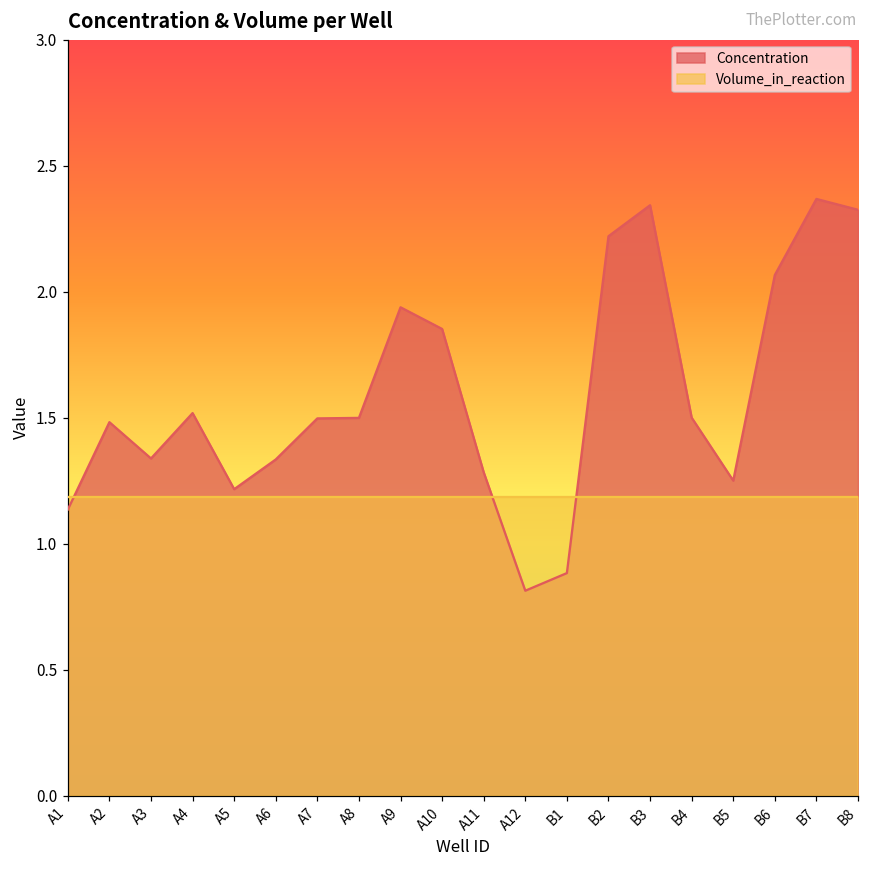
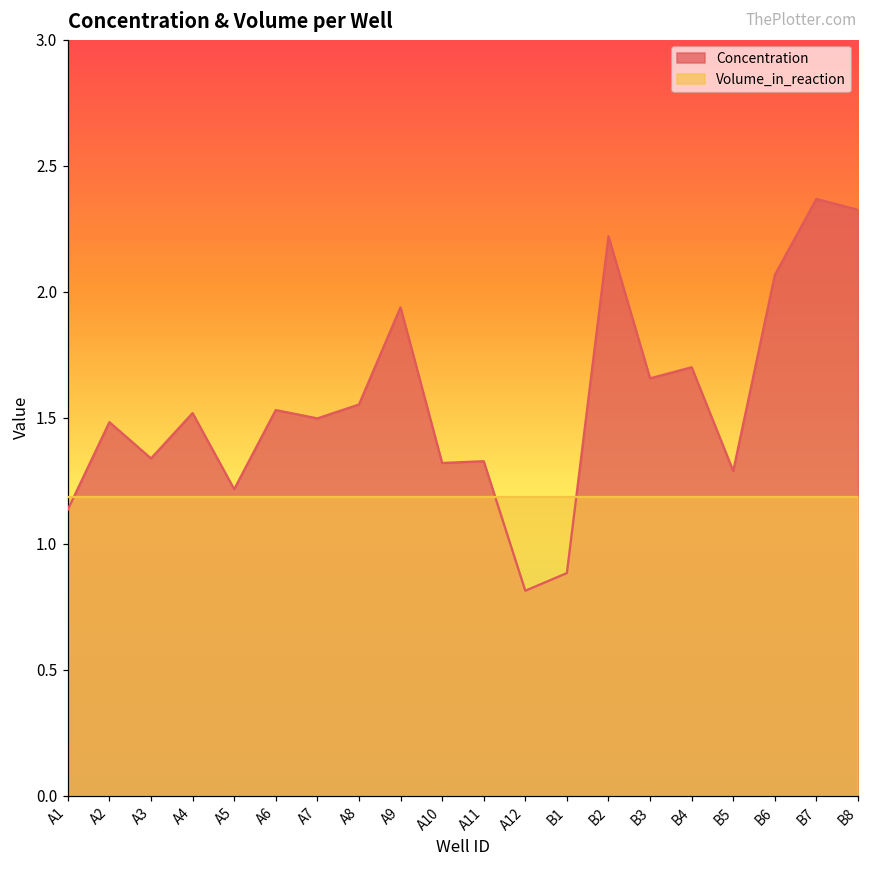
Concentration, A6: 1.33 -> 1.53
Concentration, A8: 1.50 -> 1.55
Concentration, A10: 1.85 -> 1.32
Concentration, A11: 1.28 -> 1.33
Concentration, B3: 2.34 -> 1.66
Concentration, B4: 1.5 -> 1.7
Concentration, B5: 1.25 -> 1.29
